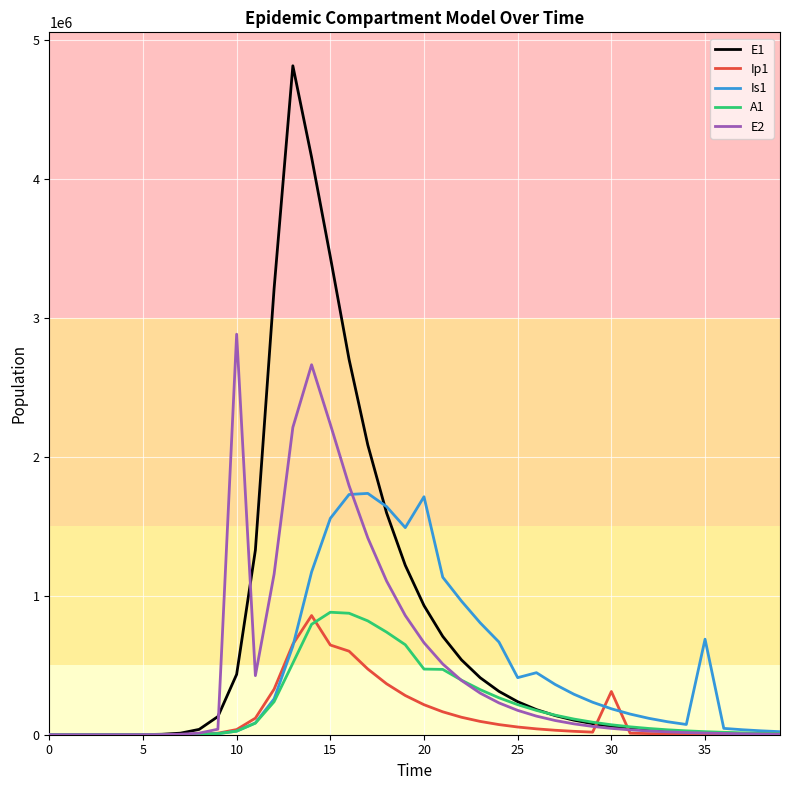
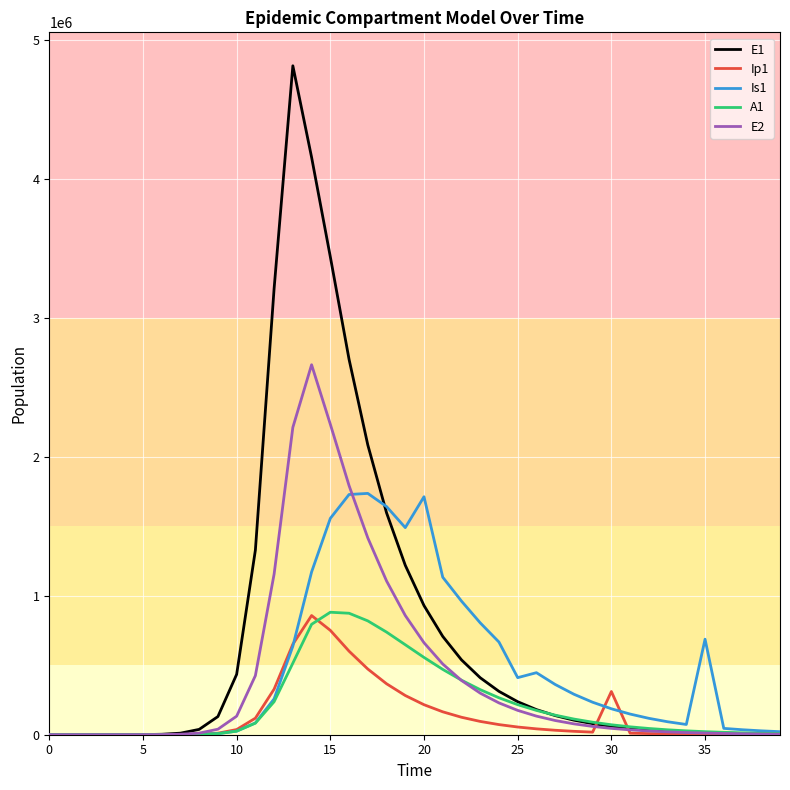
E2, 10: 2880000 -> 130000
Ip1, 15: 650000 -> 750000
A1, 20: 470000 -> 560000
